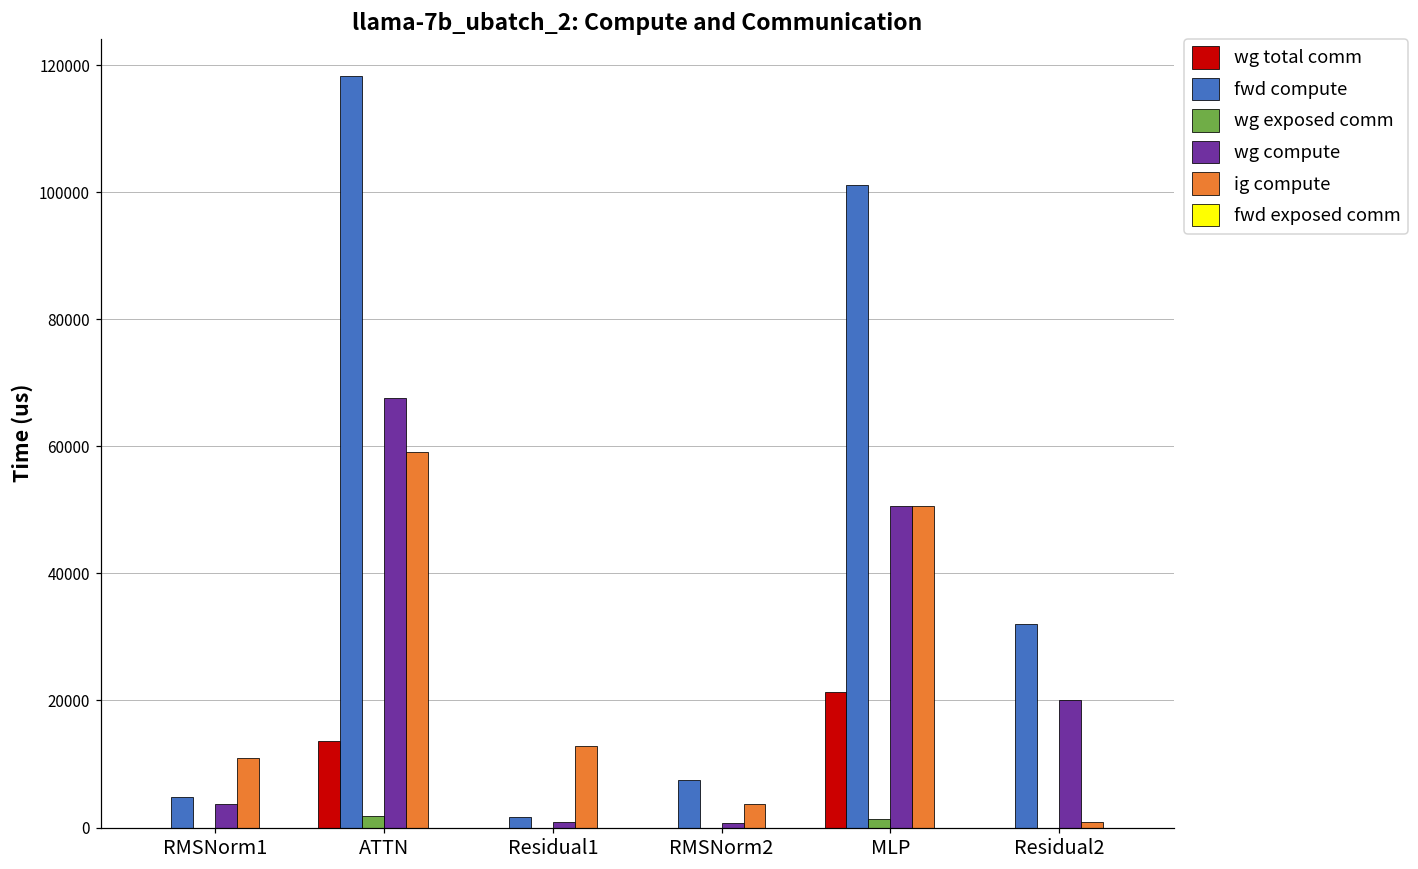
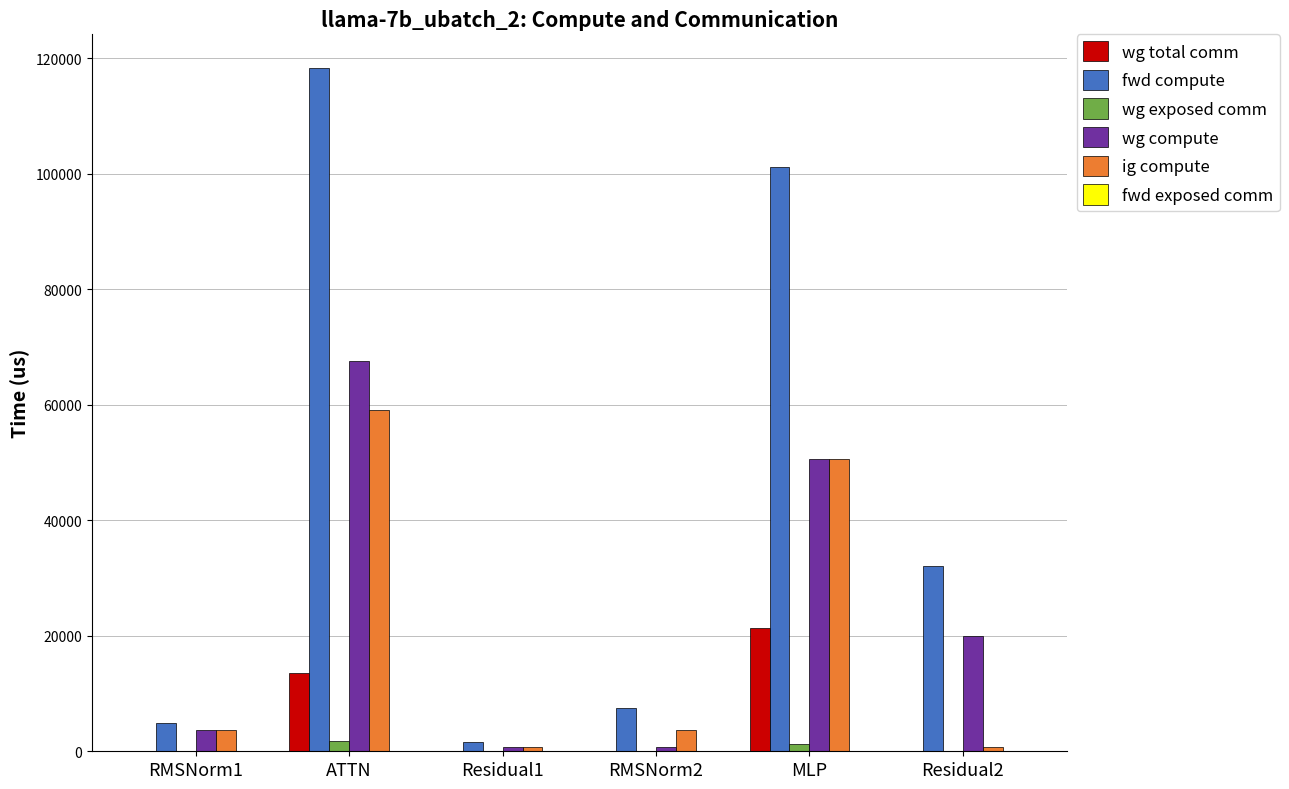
ig compute, RMSNorm1: 11000 -> 4000
ig compute, Residual1: 13000 -> 1000
